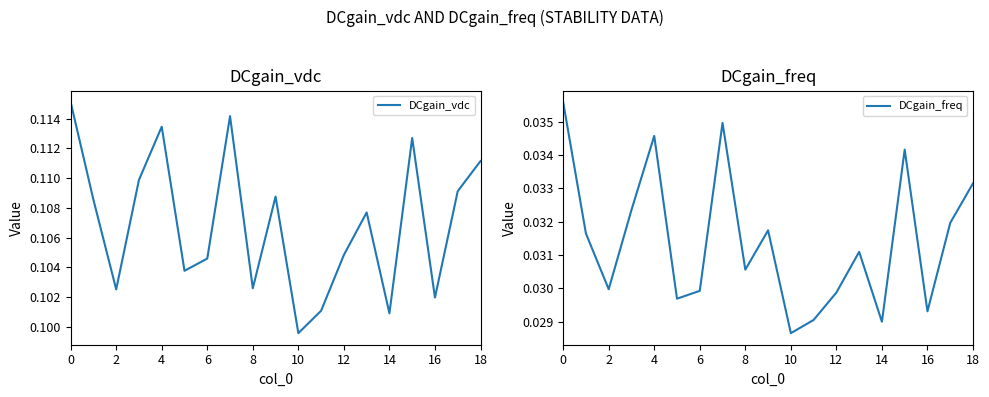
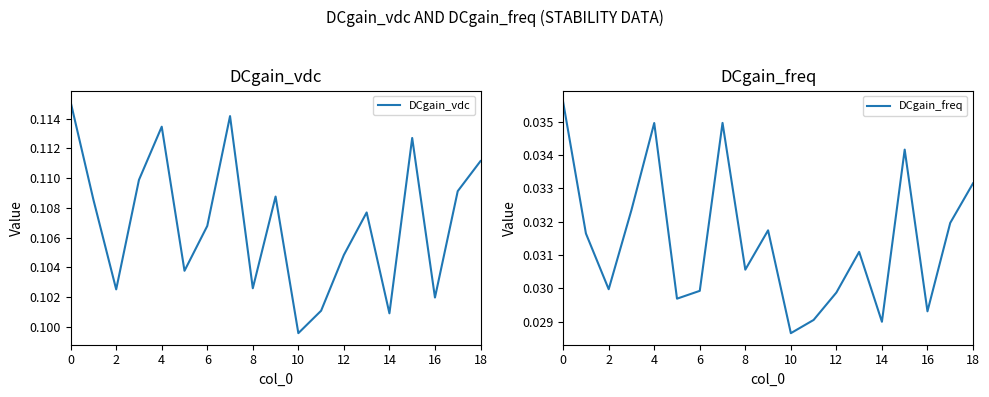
DCgain_vdc, 6: 0.1046 -> 0.1068
DCgain_freq, 4: 0.0346 -> 0.0350
